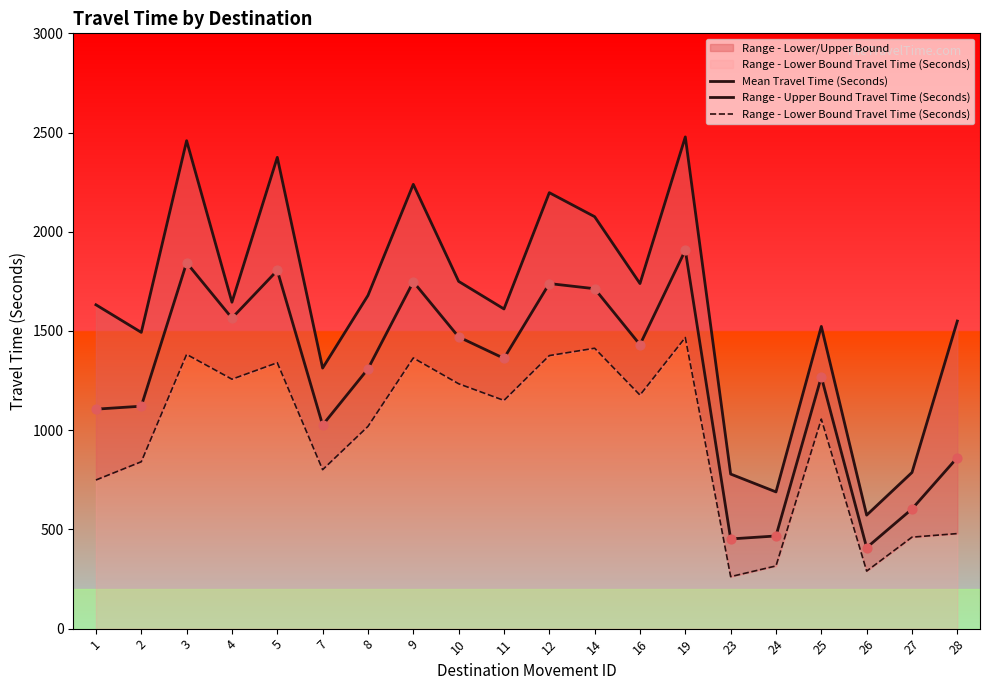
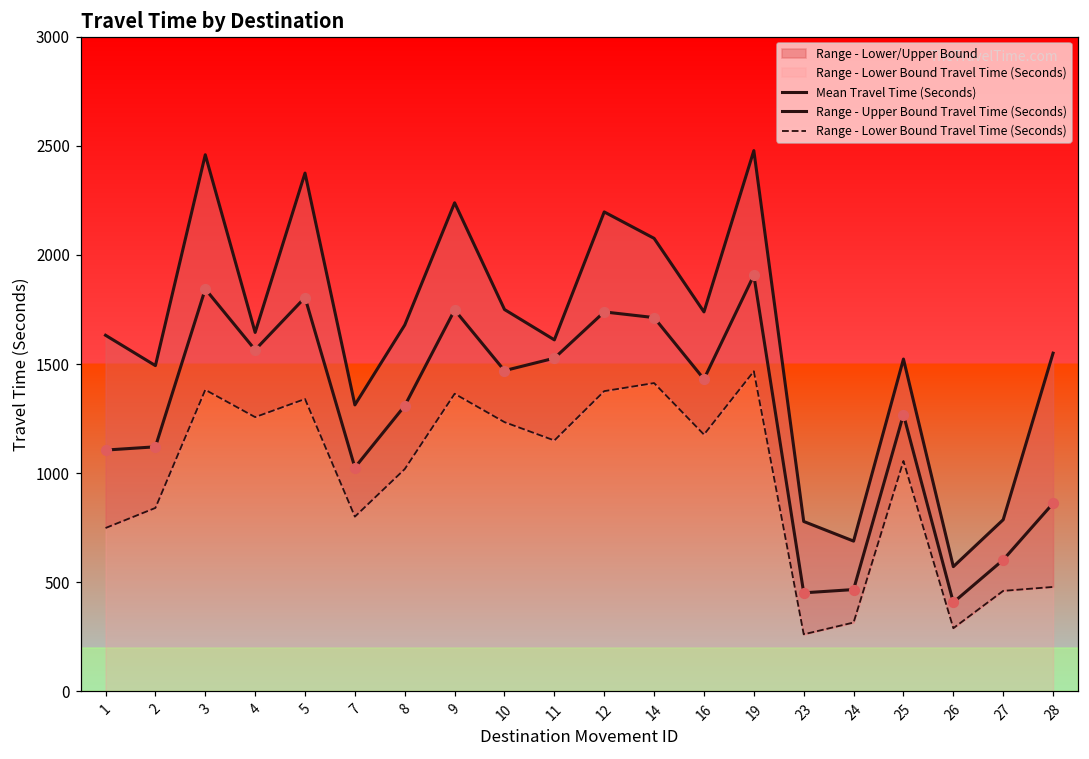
Mean Travel Time (Seconds), 11: 1360 -> 1530
